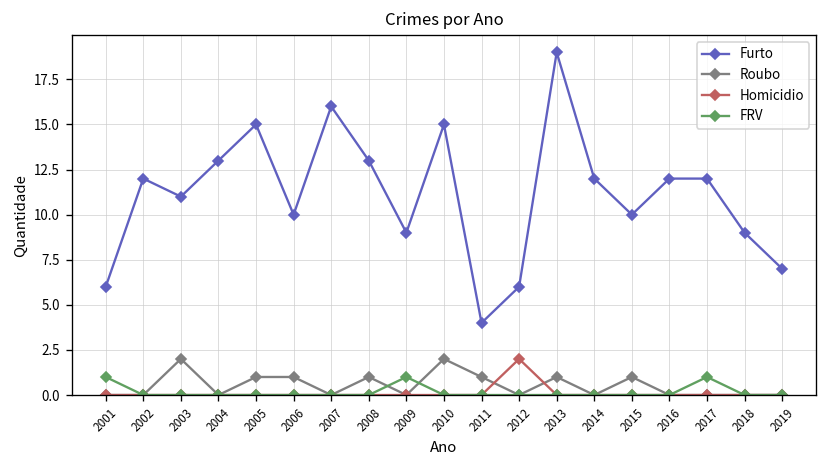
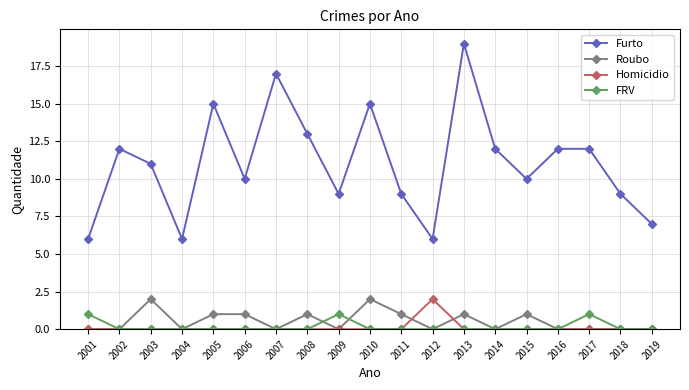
Furto, 2004: 13 -> 6
Furto, 2007: 16 -> 17
Furto, 2011: 4 -> 9
